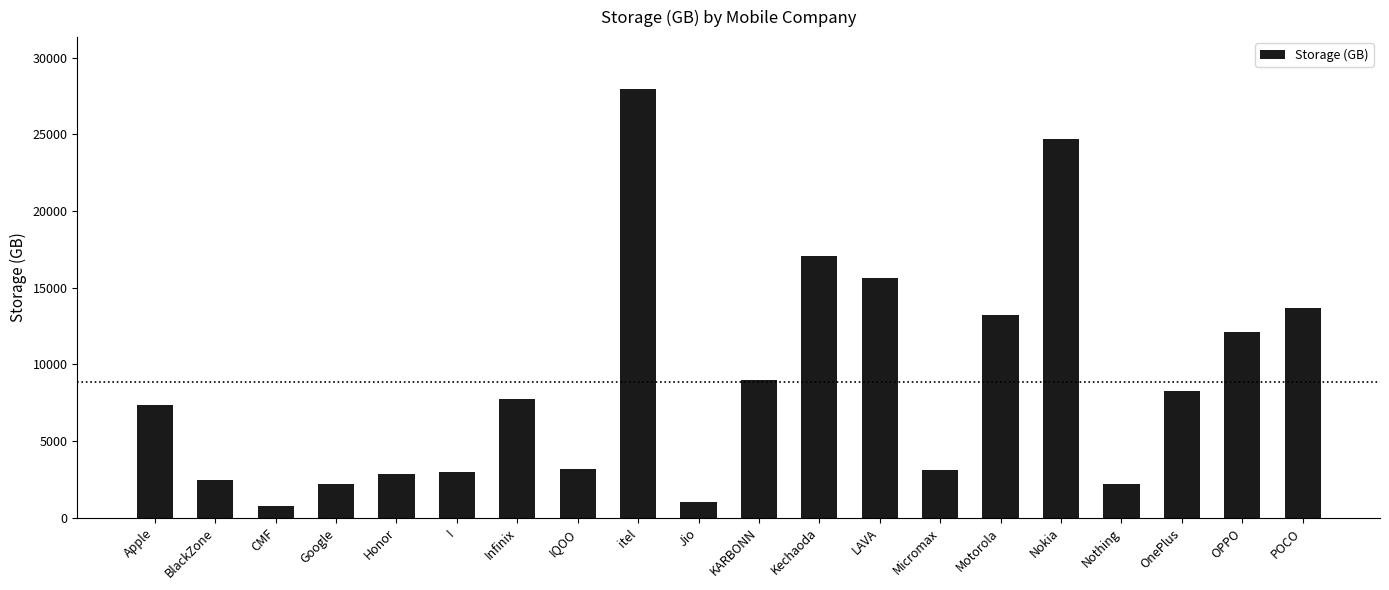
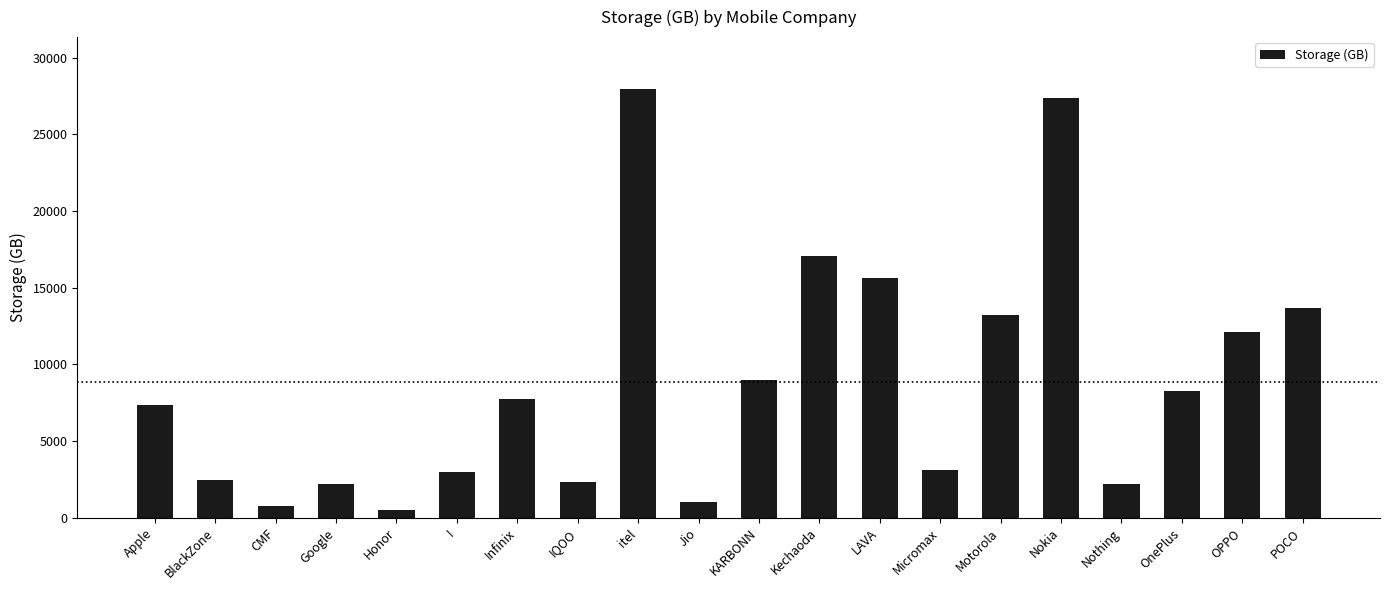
Honor: 2800 -> 500
IQOO: 3200 -> 2300
Nokia: 24700 -> 27300
